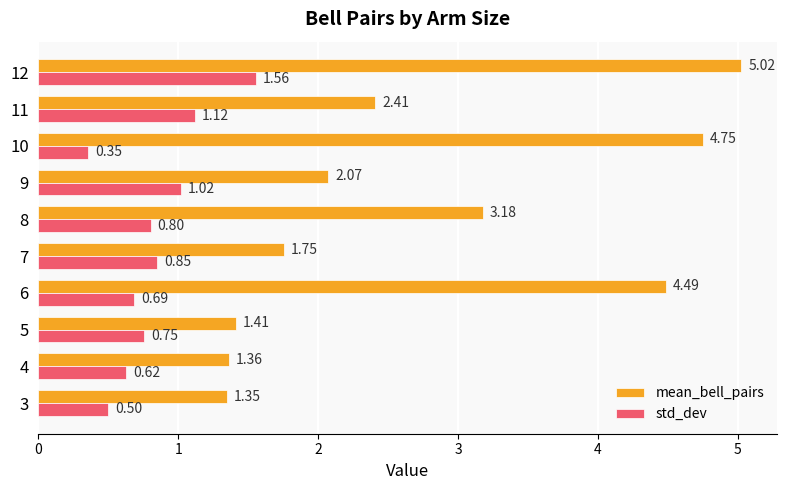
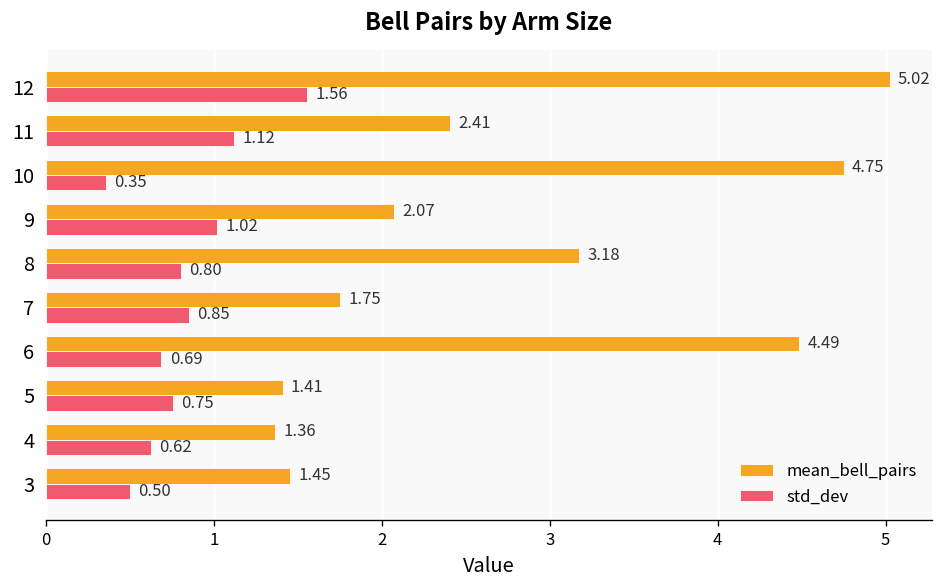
mean_bell_pairs, 3: 1.35 -> 1.45
